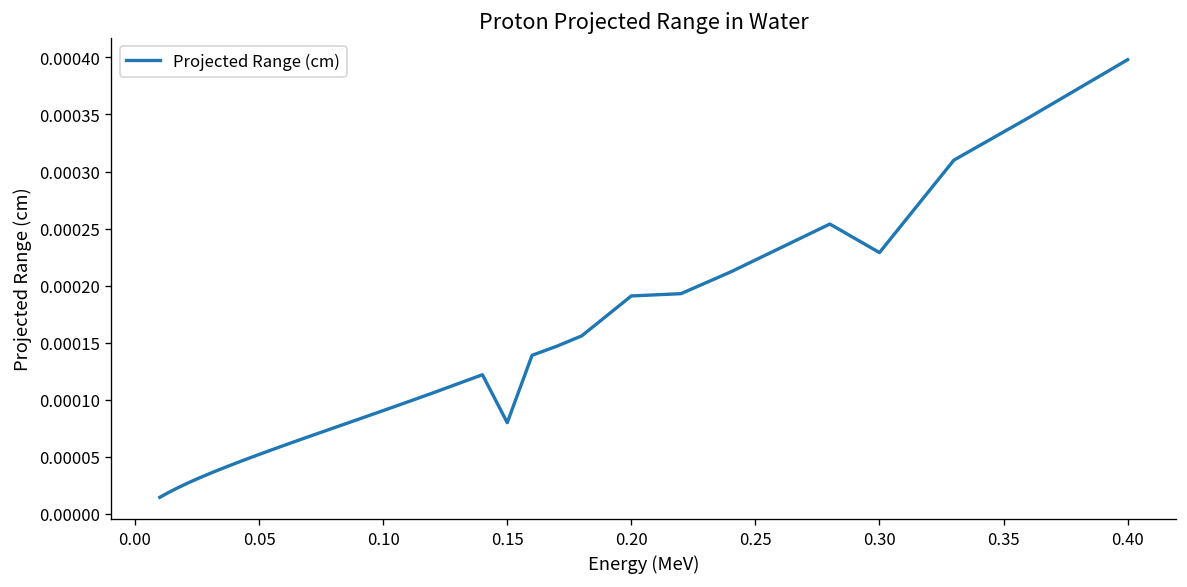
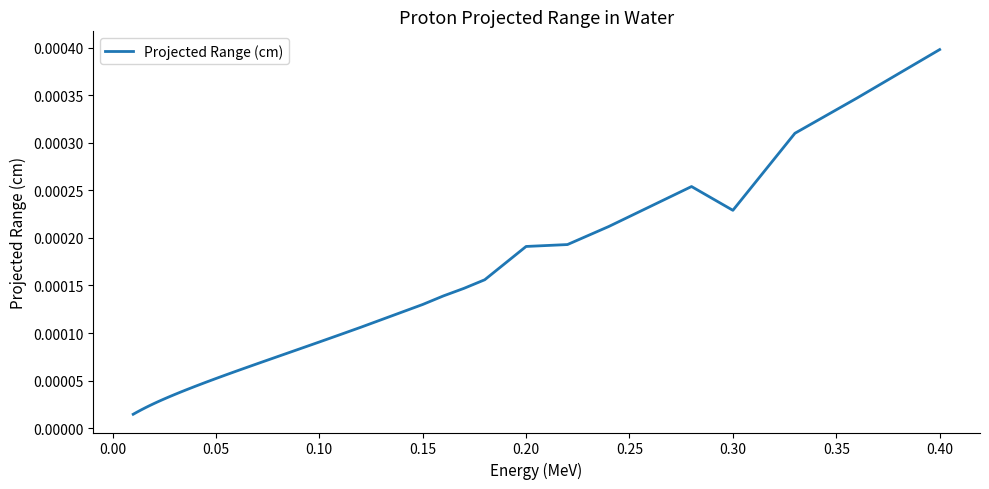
0.15: 0.00008 -> 0.00013
